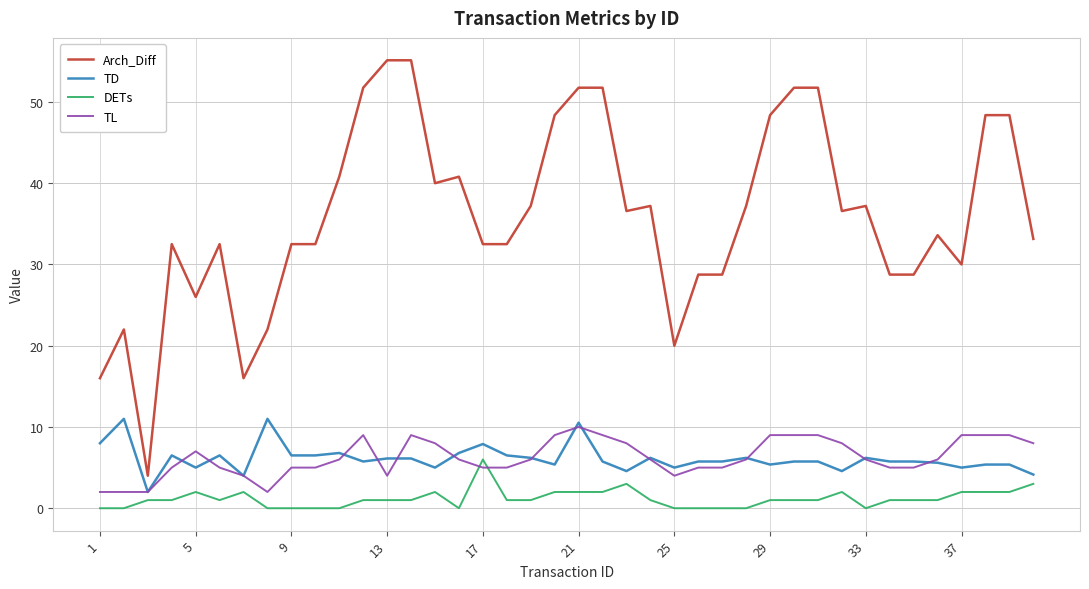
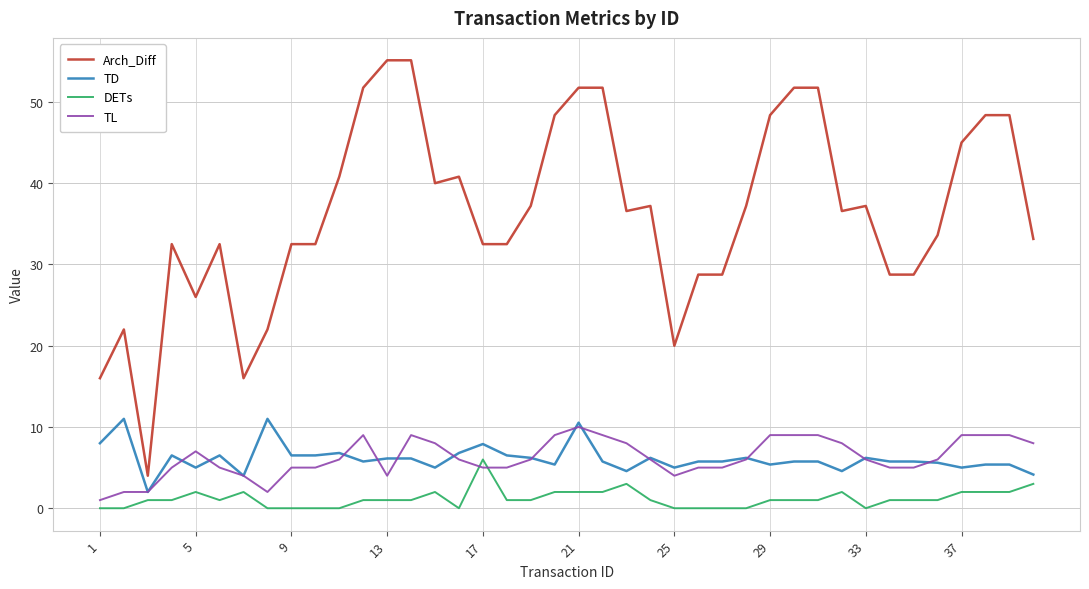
TL, 1: 2 -> 1
Arch_Diff, 37: 30 -> 45
